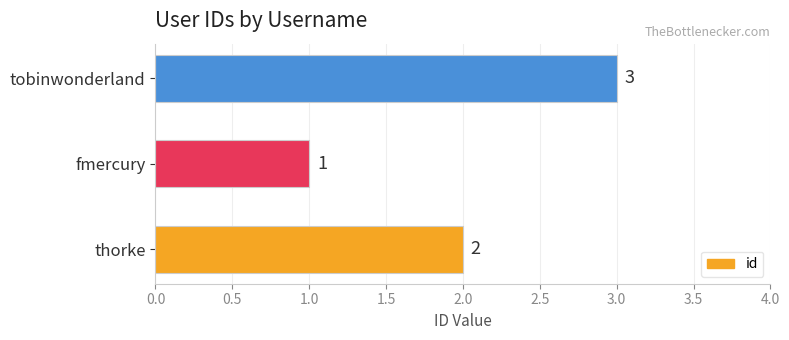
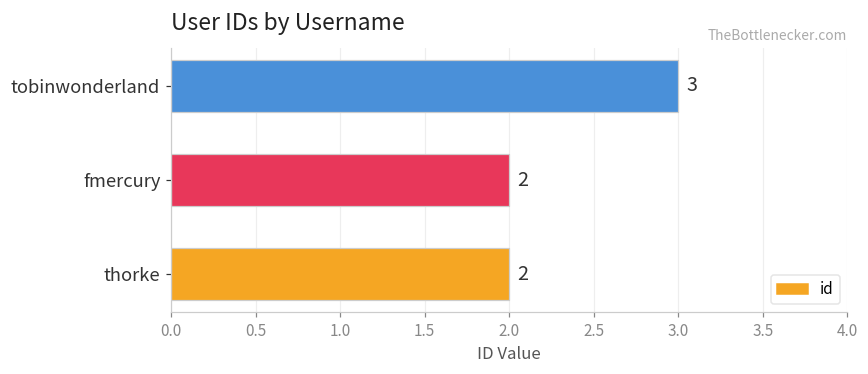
fmercury: 1 -> 2
